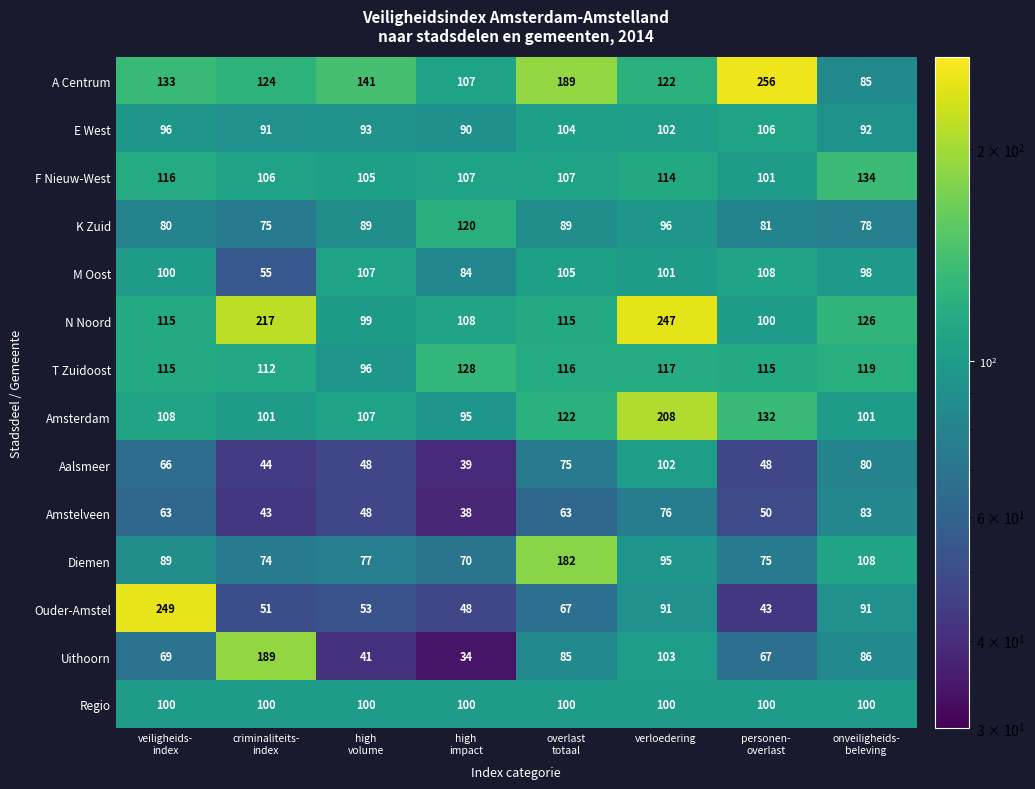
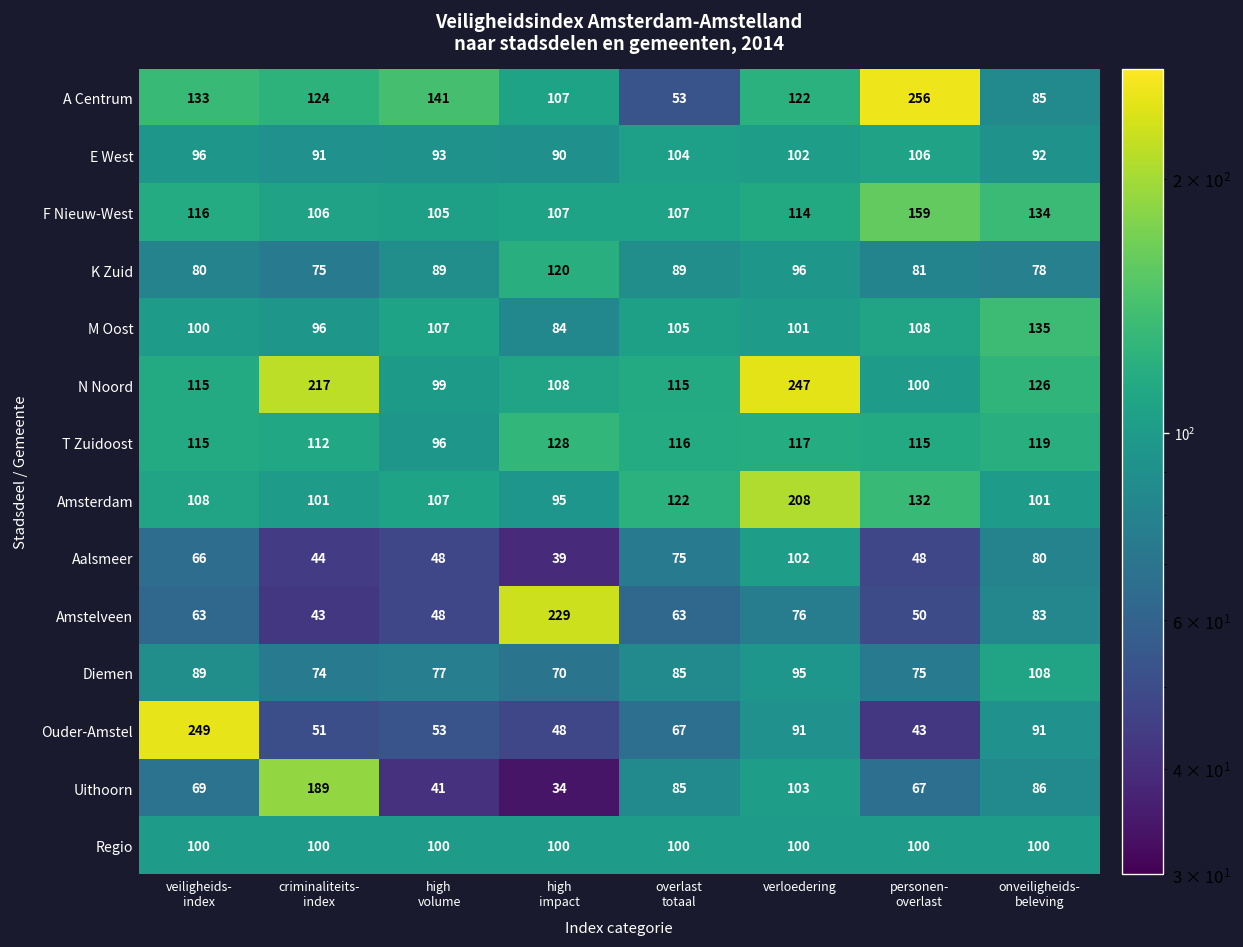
A Centrum, overlast totaal: 189 -> 53
F Nieuw-West, personen- overlast: 101 -> 159
M Oost, criminaliteits- index: 55 -> 96
M Oost, onveiligheids- beleving: 98 -> 135
Amstelveen, high impact: 38 -> 229
Diemen, overlast totaal: 182 -> 85
